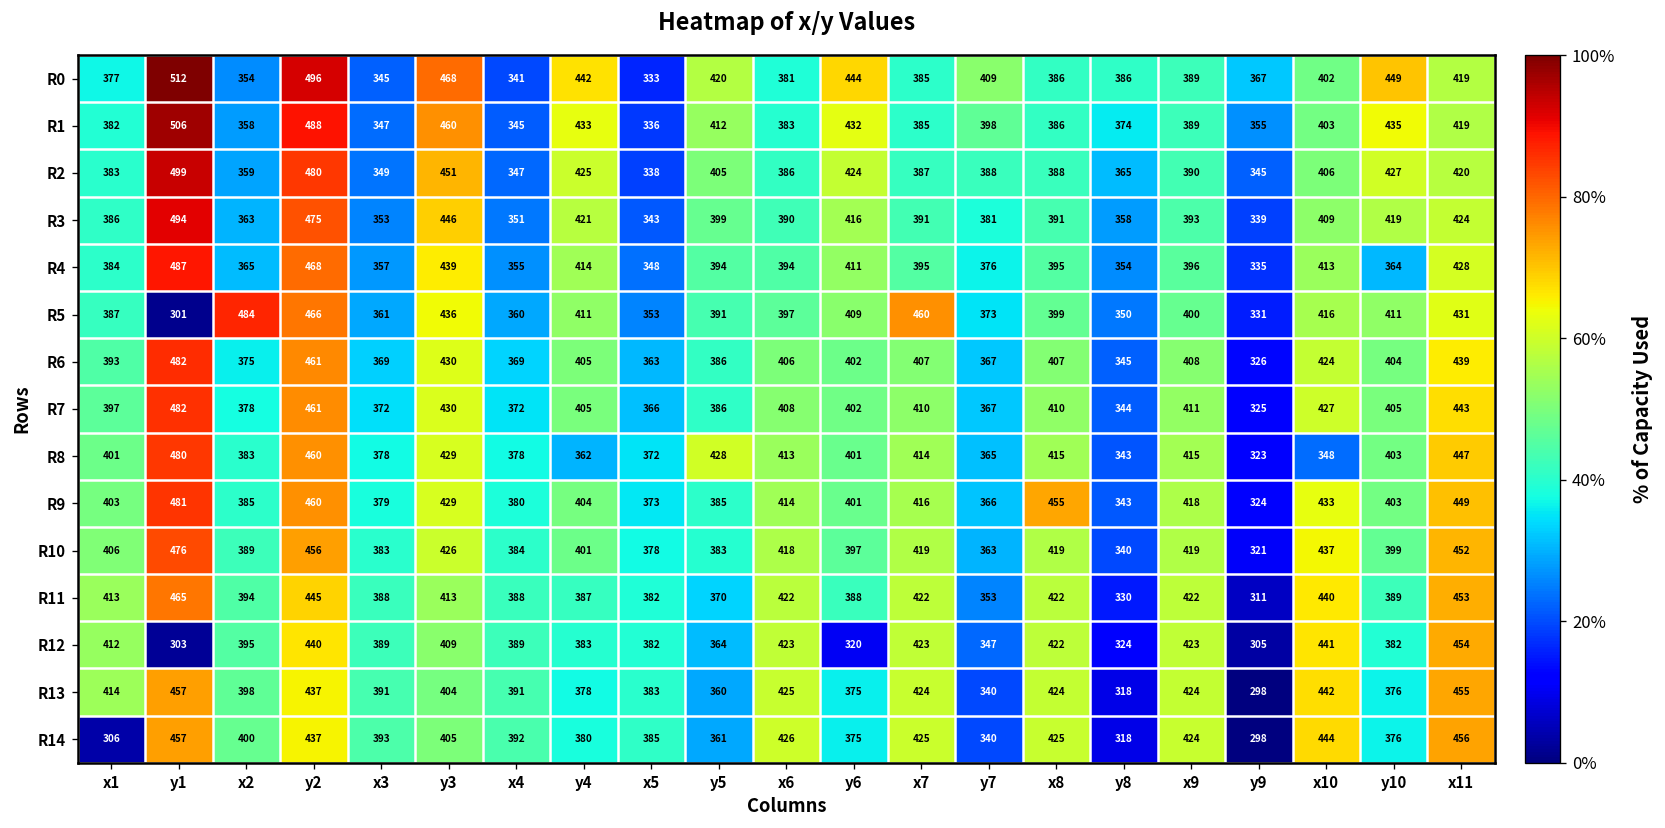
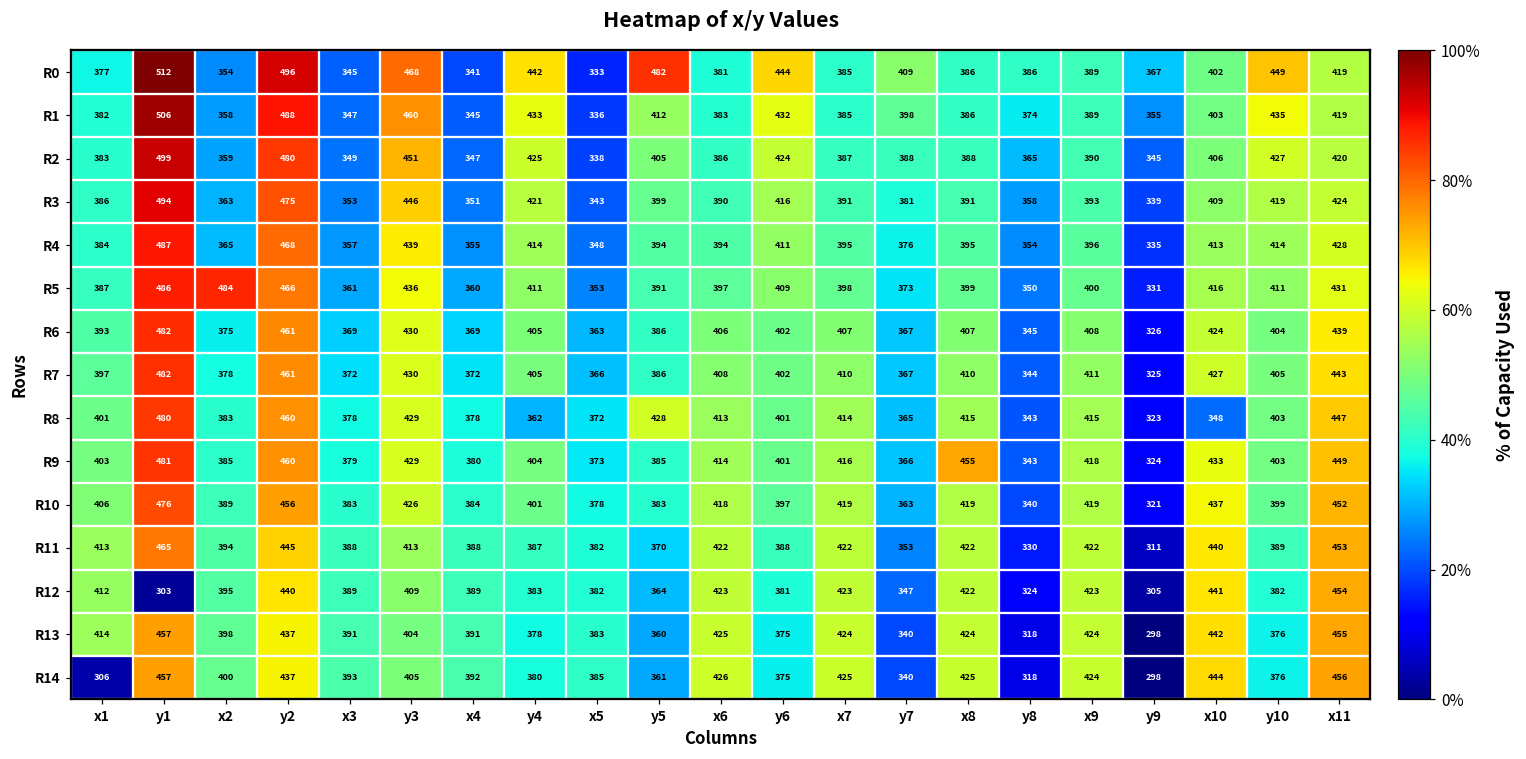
R0, y5: 420 -> 482
R4, y10: 364 -> 414
R5, y1: 301 -> 486
R5, x7: 460 -> 398
R12, y6: 320 -> 381
